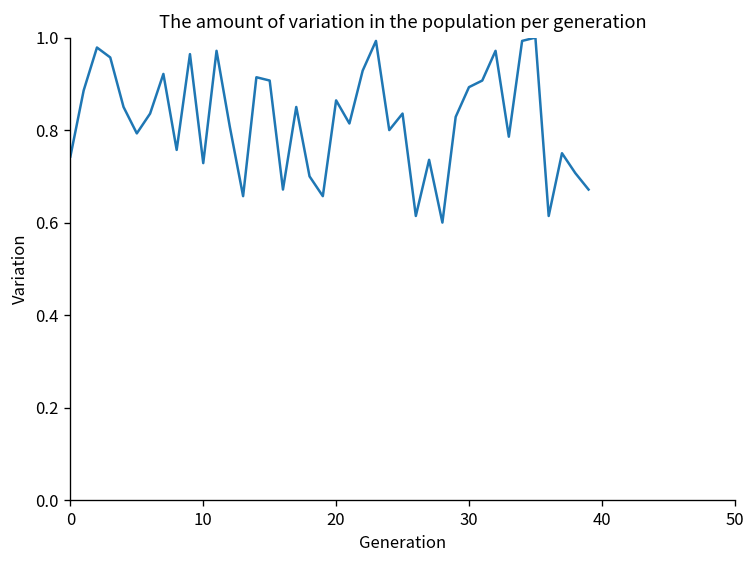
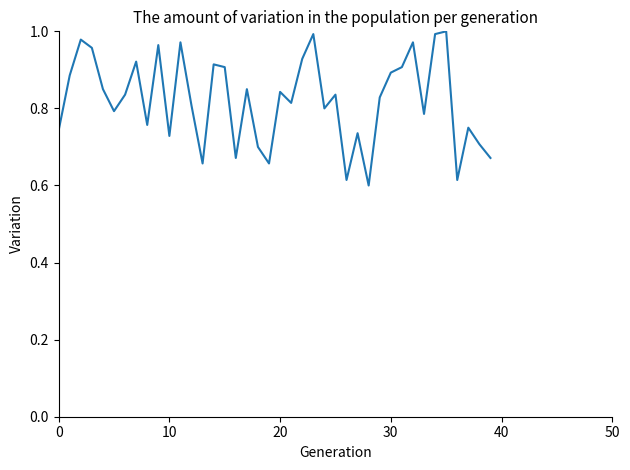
20: 0.86 -> 0.84
